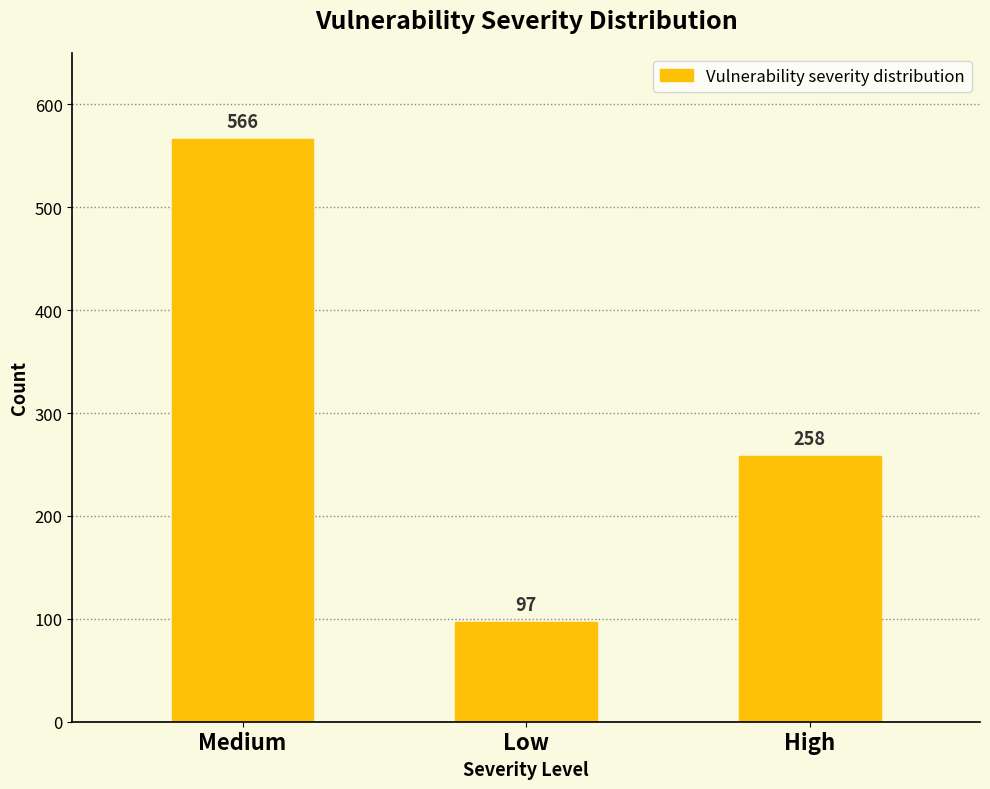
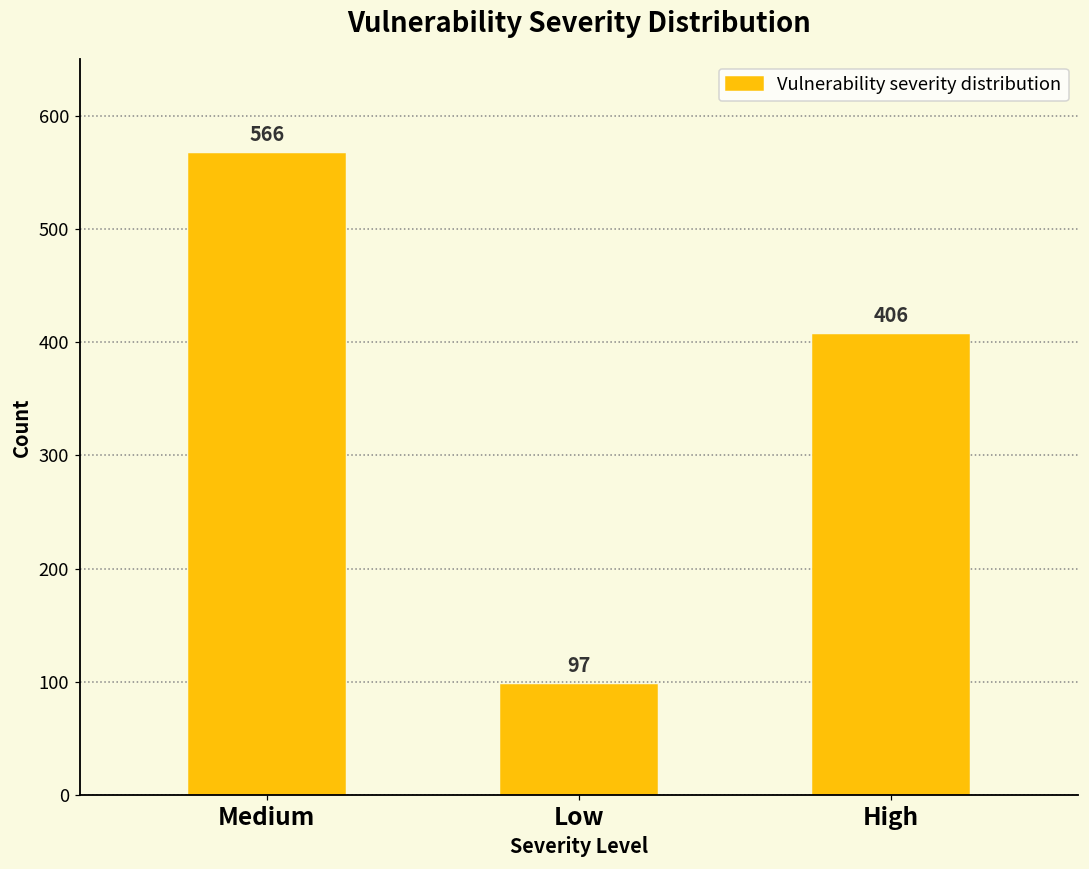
High: 258 -> 406
